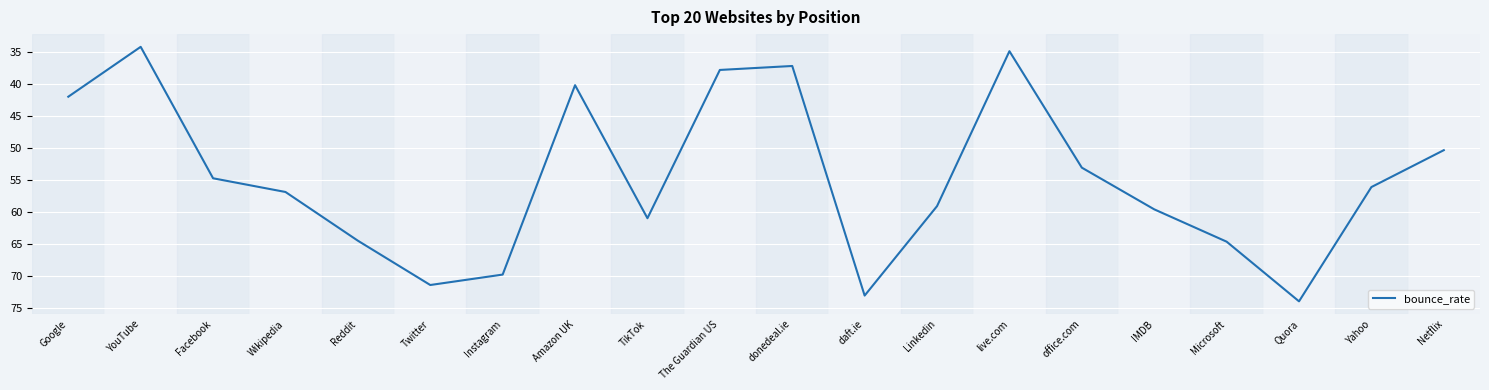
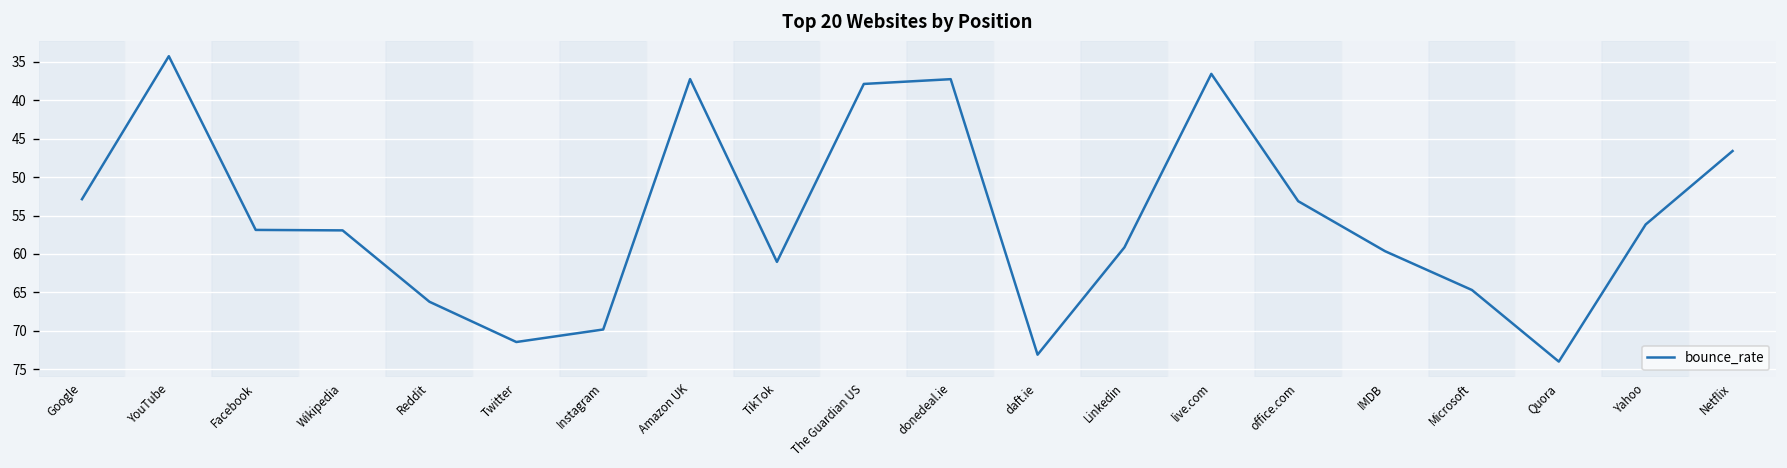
Google: 42 -> 53
Facebook: 55 -> 57
Reddit: 65 -> 66
Amazon UK: 40 -> 37
live.com: 35 -> 37
Netflix: 50 -> 47
